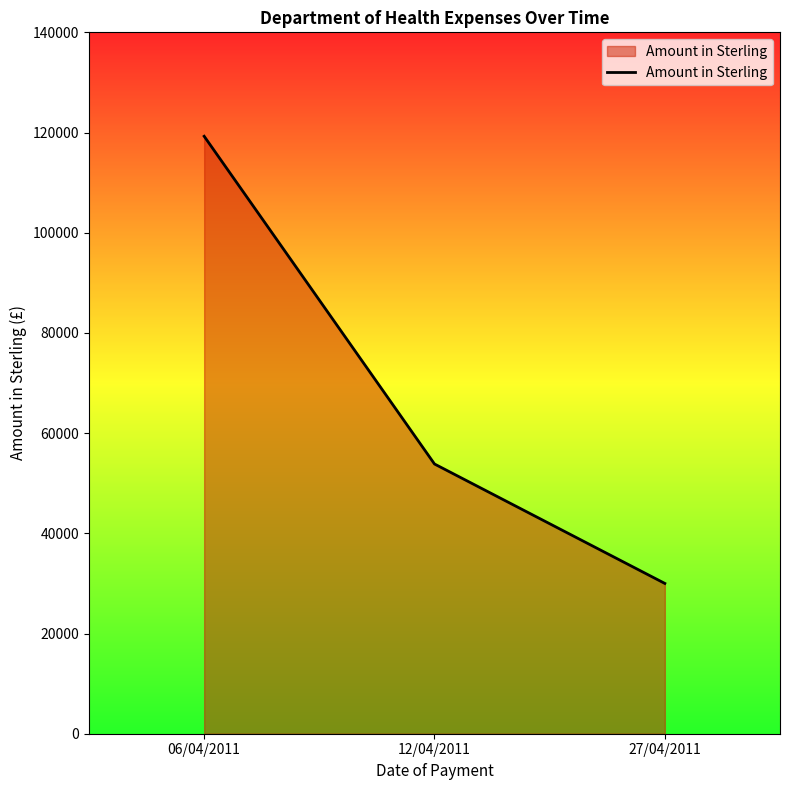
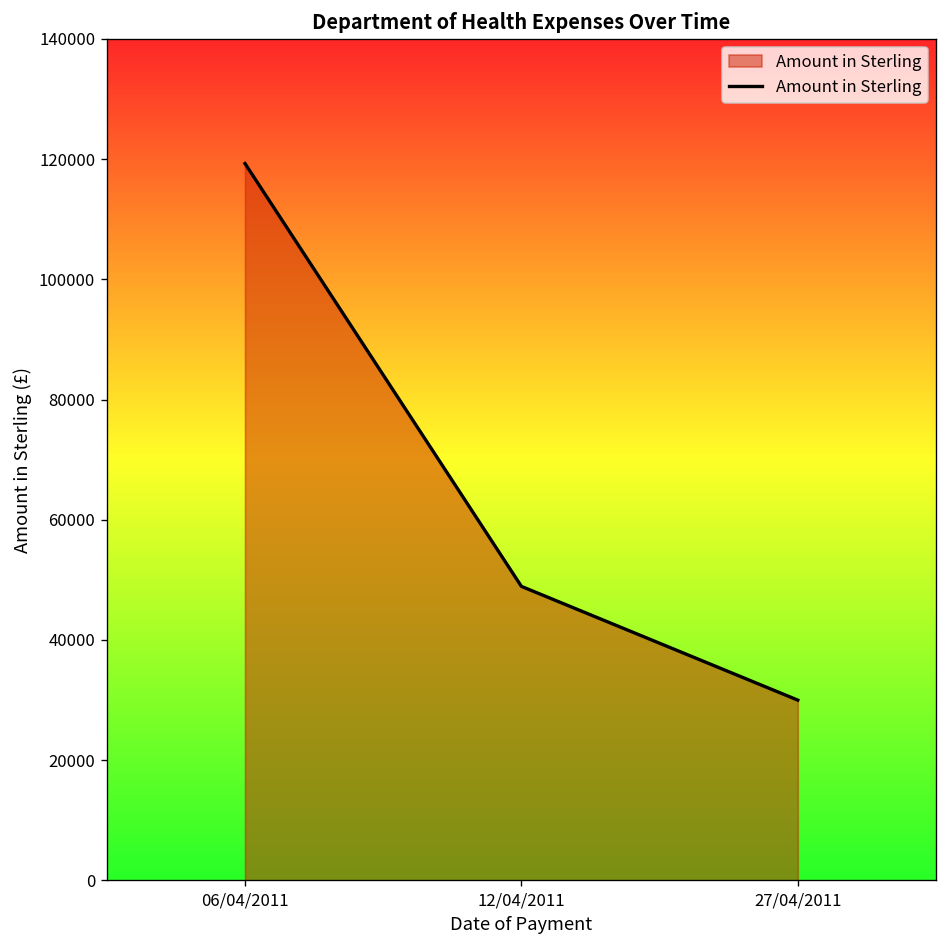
12/04/2011: 54000 -> 49000
